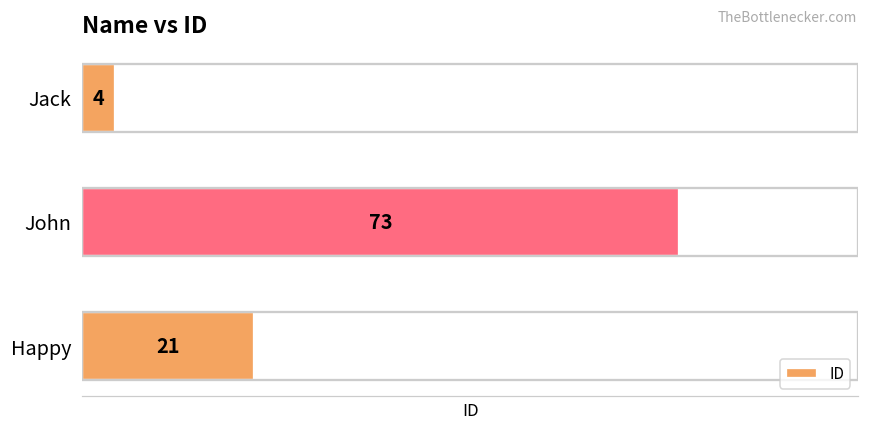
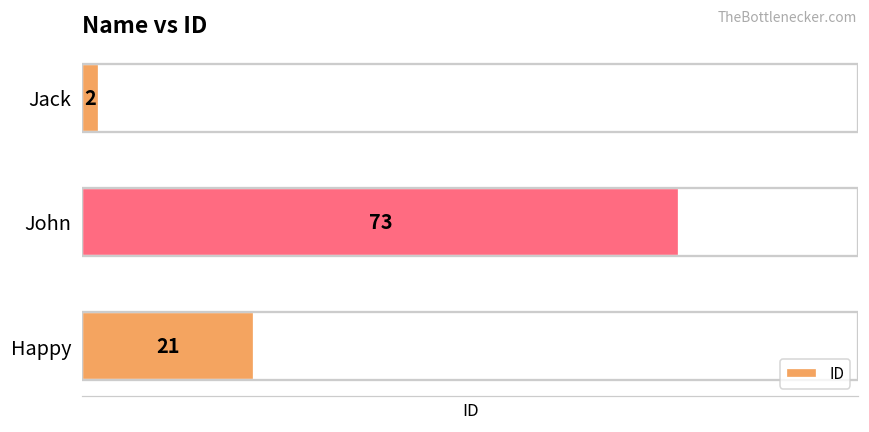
Jack: 4 -> 2
